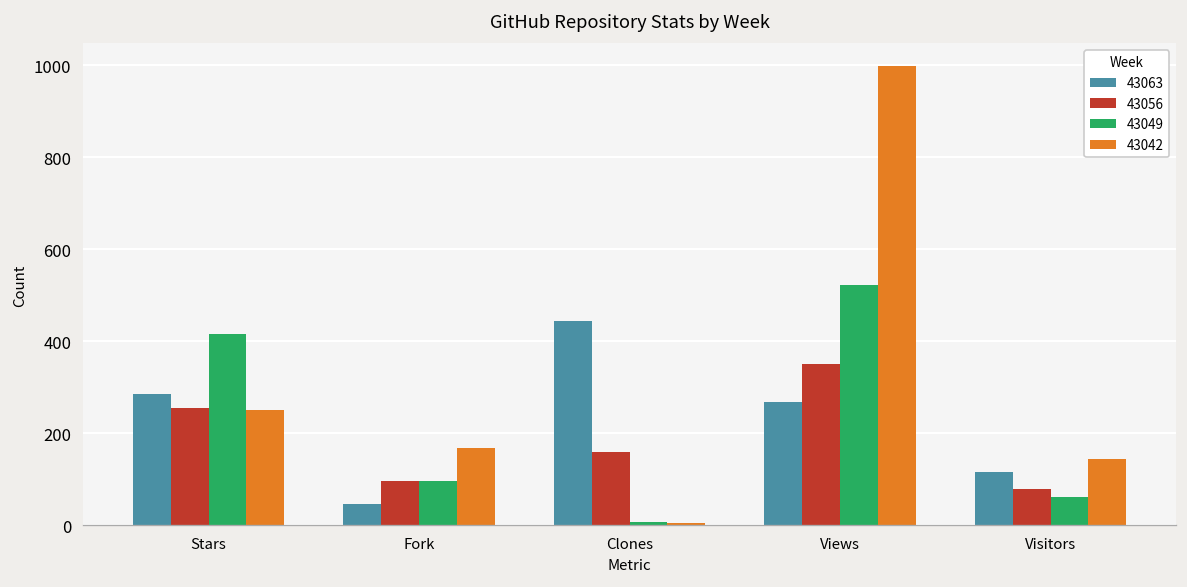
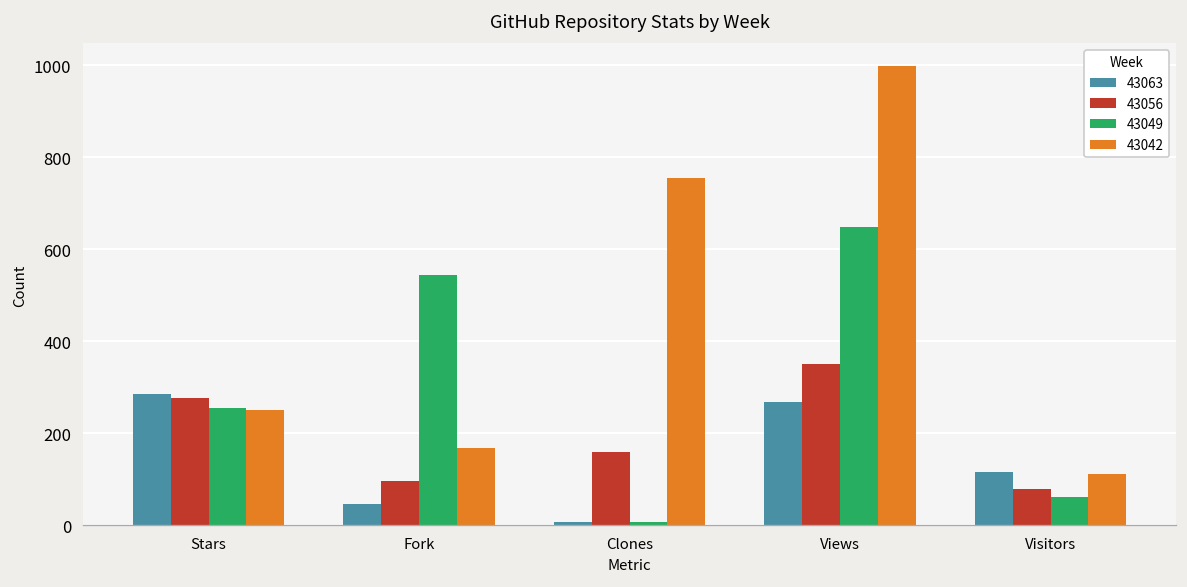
43056, Stars: 260 -> 280
43049, Stars: 420 -> 260
43049, Fork: 100 -> 540
43063, Clones: 450 -> 10
43042, Clones: 10 -> 760
43049, Views: 520 -> 650
43042, Visitors: 140 -> 110
